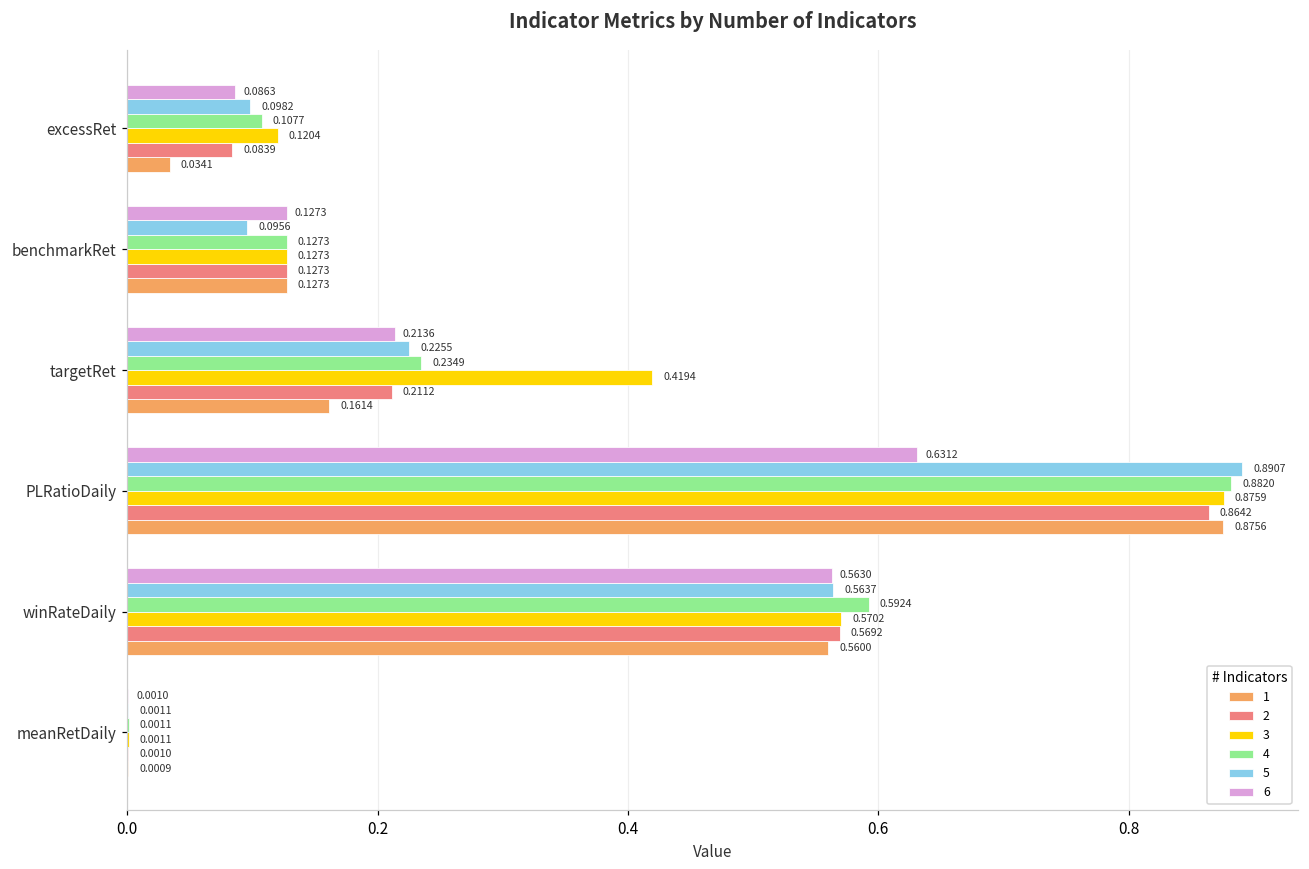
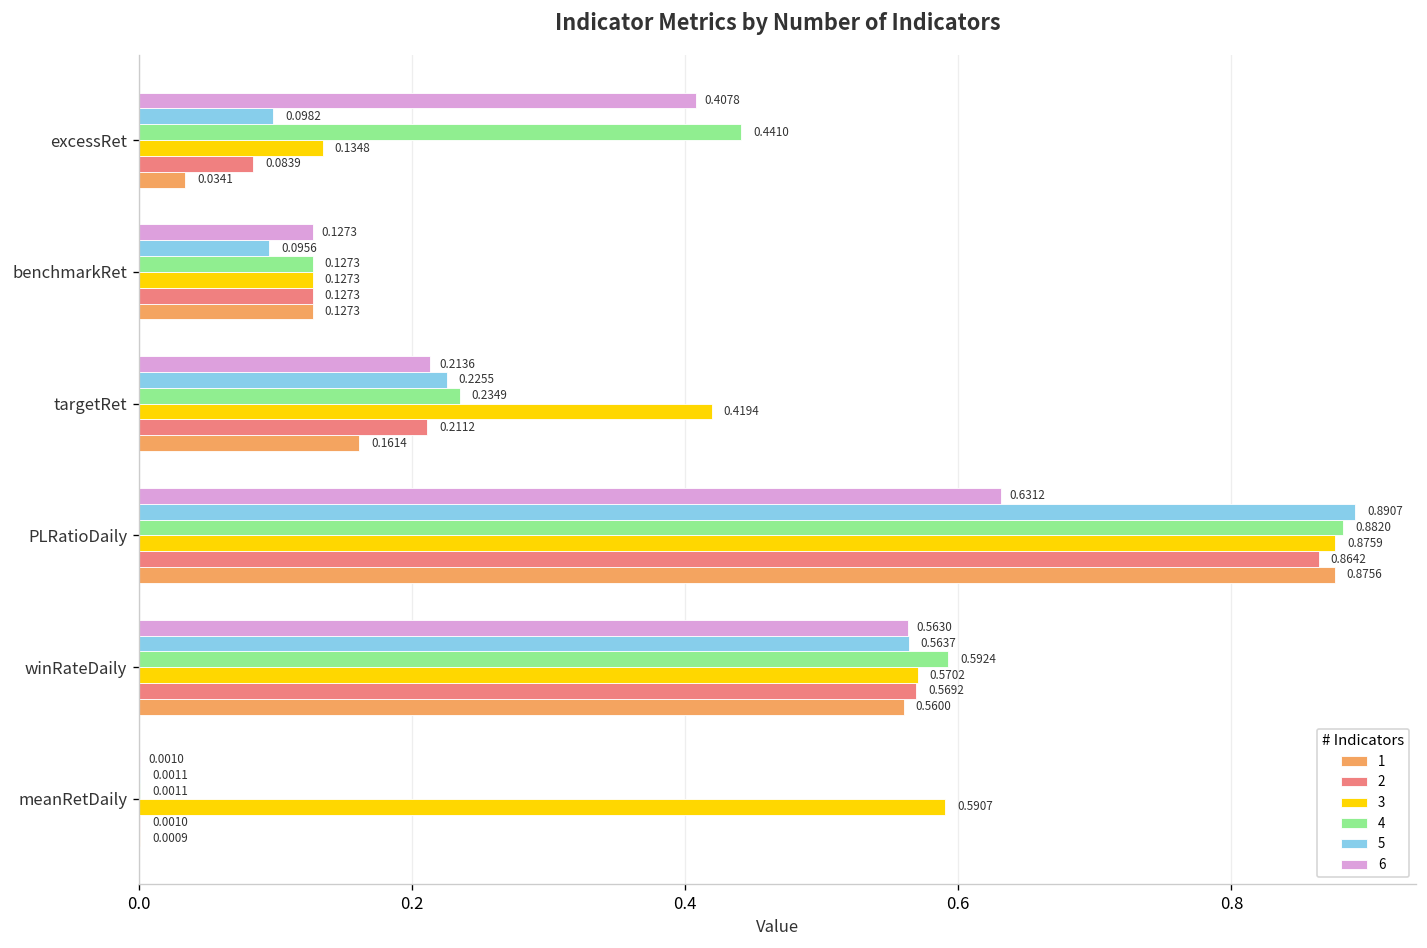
6, excessRet: 0.0863 -> 0.4078
4, excessRet: 0.1077 -> 0.4410
3, excessRet: 0.1204 -> 0.1348
3, meanRetDaily: 0.0011 -> 0.5907
